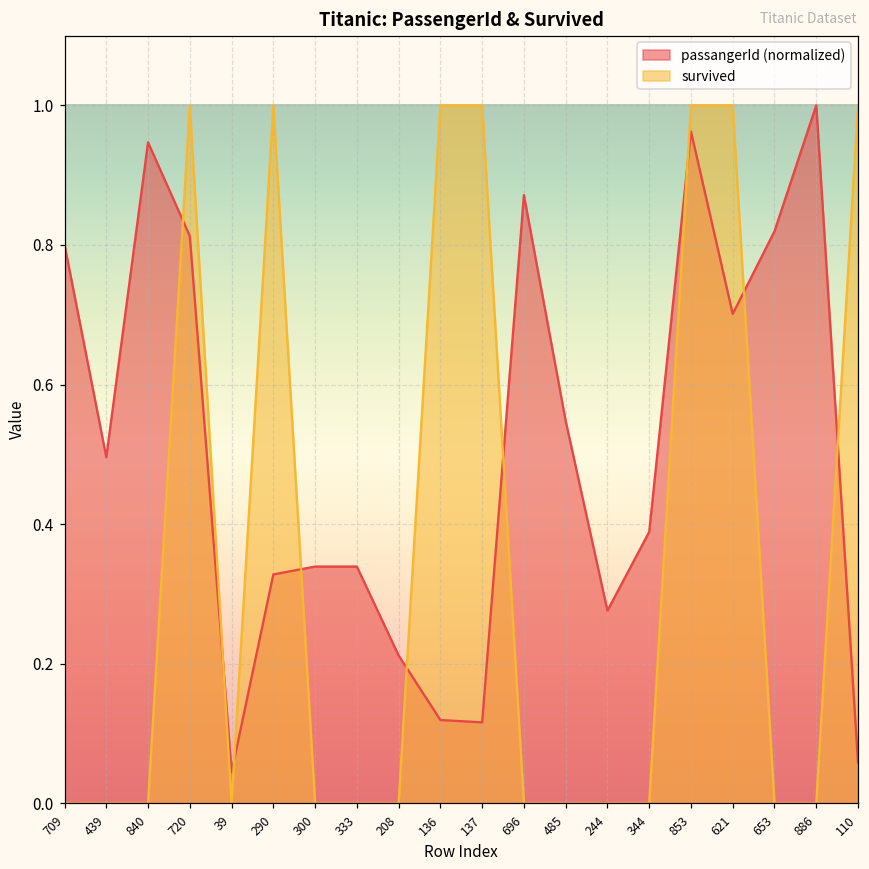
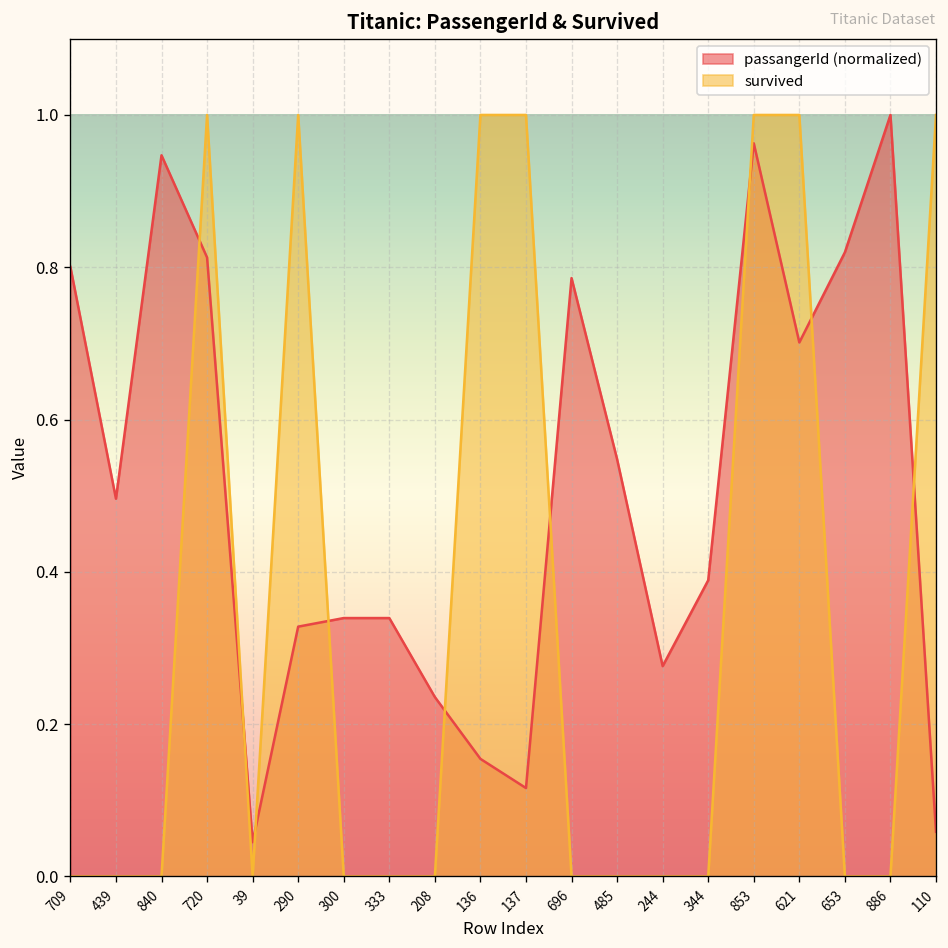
passangerId (normalized), 208: 0.21 -> 0.24
passangerId (normalized), 136: 0.12 -> 0.15
passangerId (normalized), 696: 0.87 -> 0.79
